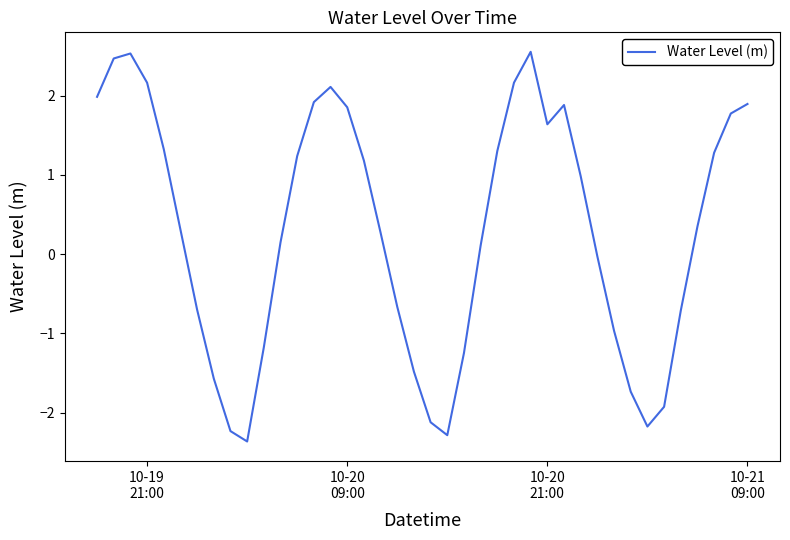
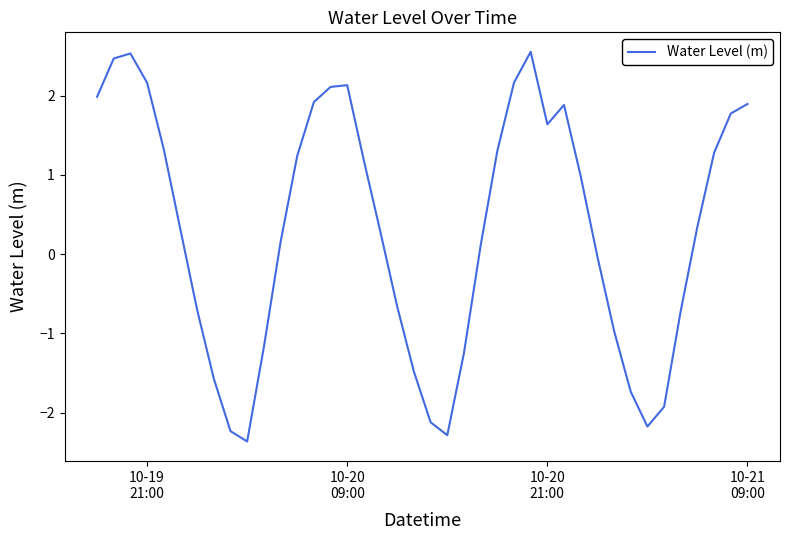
10-20 09:00: 1.9 -> 2.1
